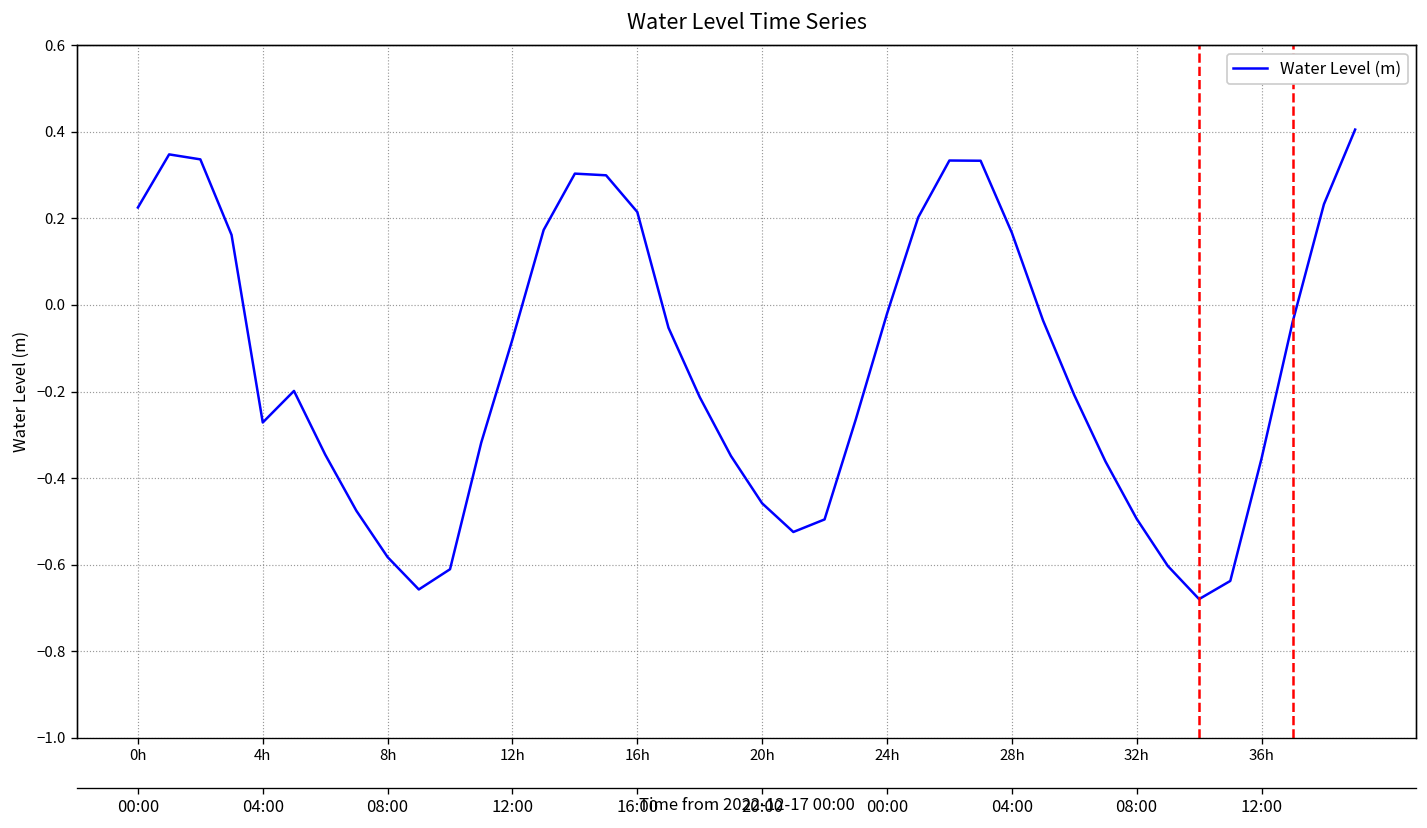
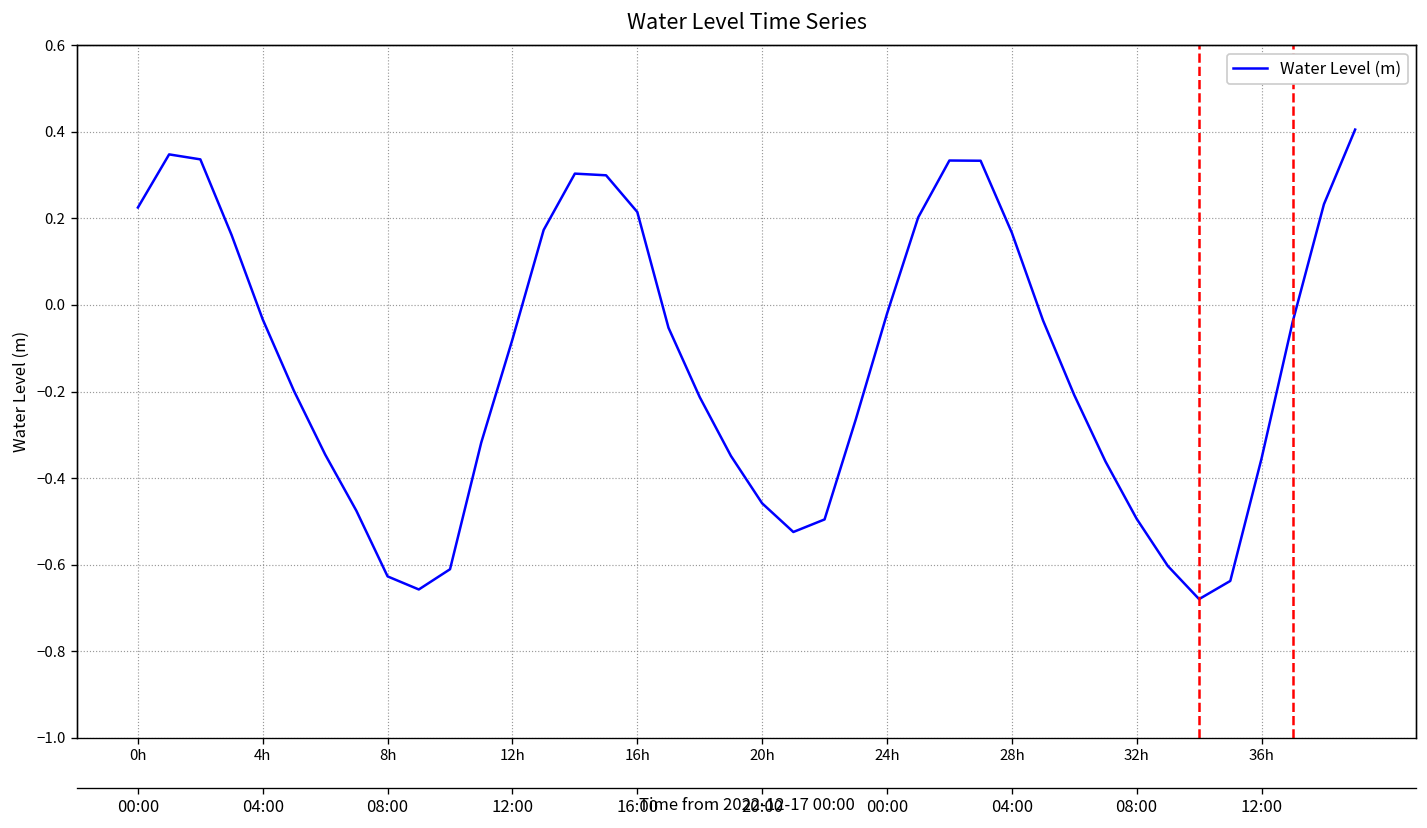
4h: -0.27 -> -0.03
8h: -0.58 -> -0.63
